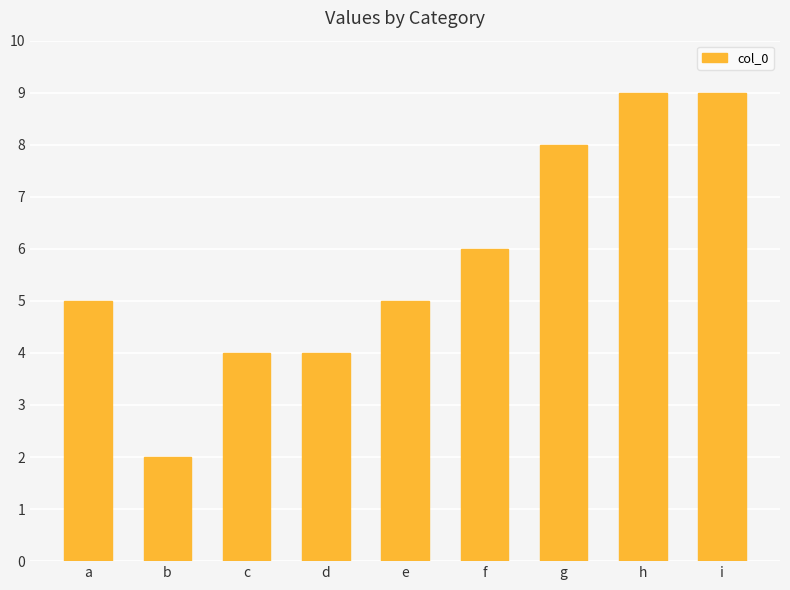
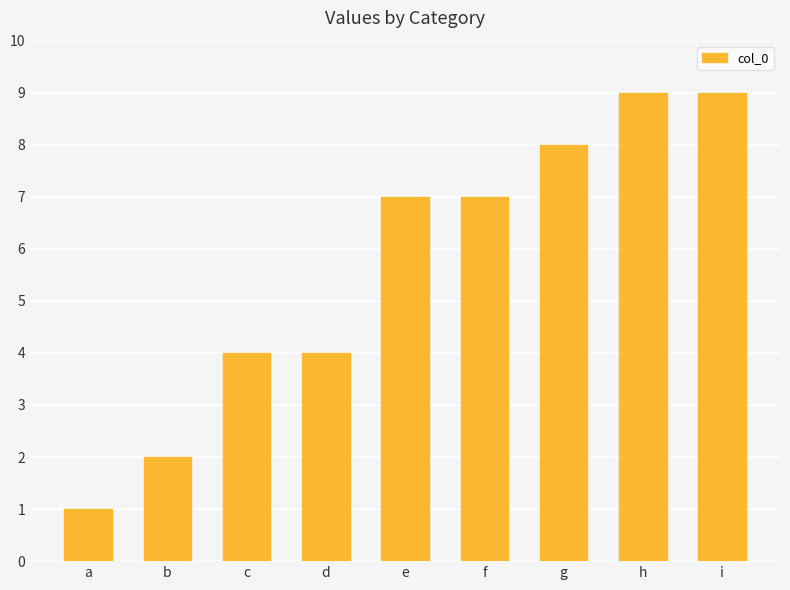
a: 5 -> 1
e: 5 -> 7
f: 6 -> 7
